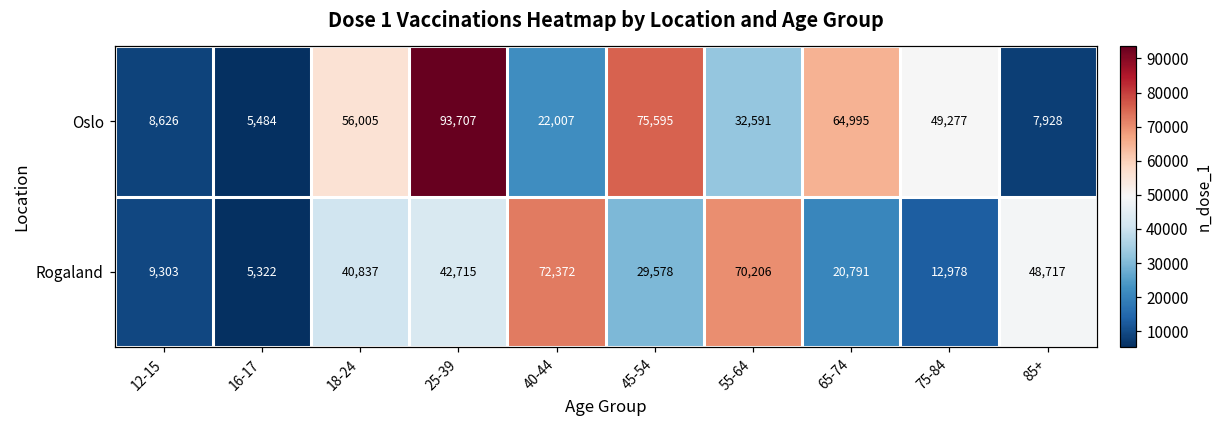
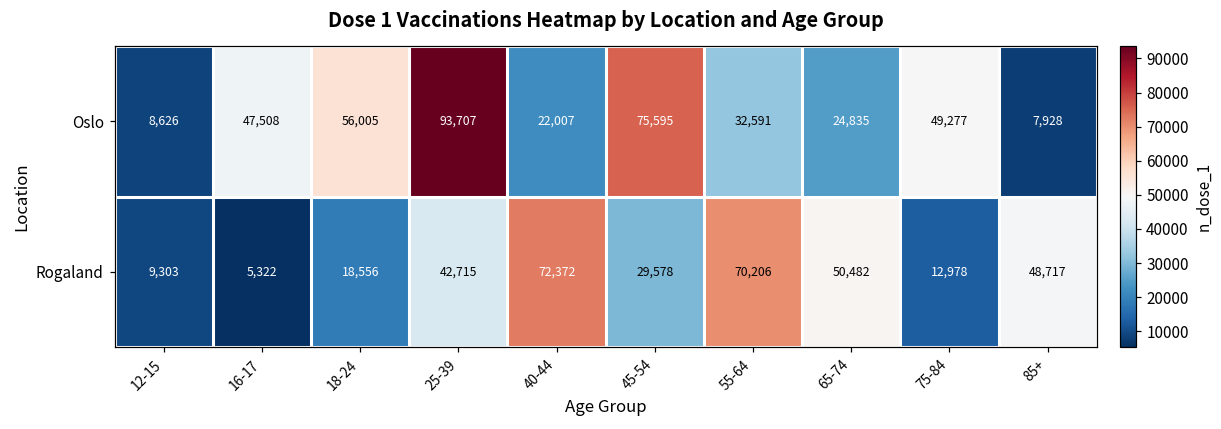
Oslo, 16-17: 5,484 -> 47,508
Oslo, 65-74: 64,995 -> 24,835
Rogaland, 18-24: 40,837 -> 18,556
Rogaland, 65-74: 20,791 -> 50,482
